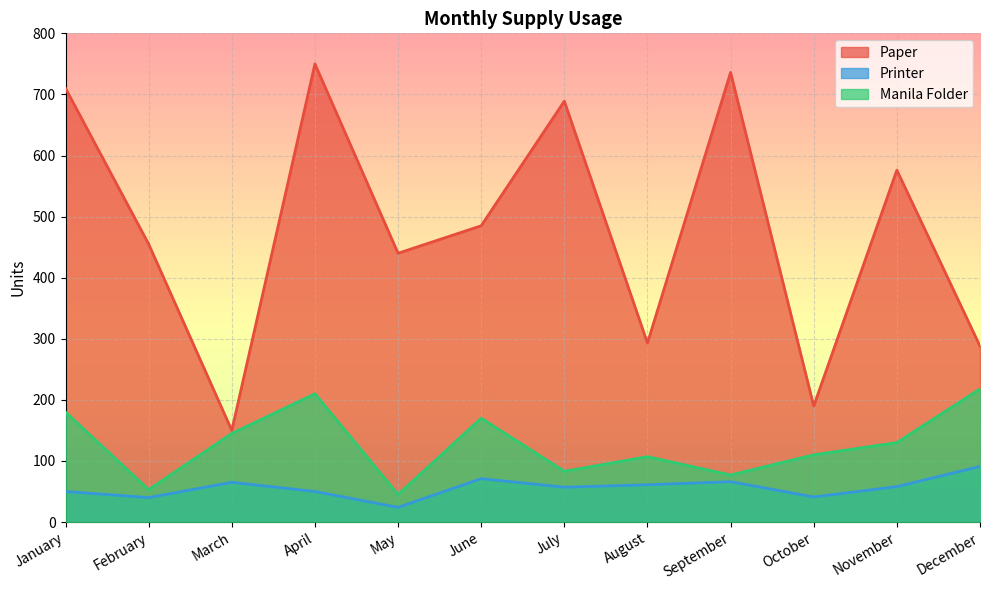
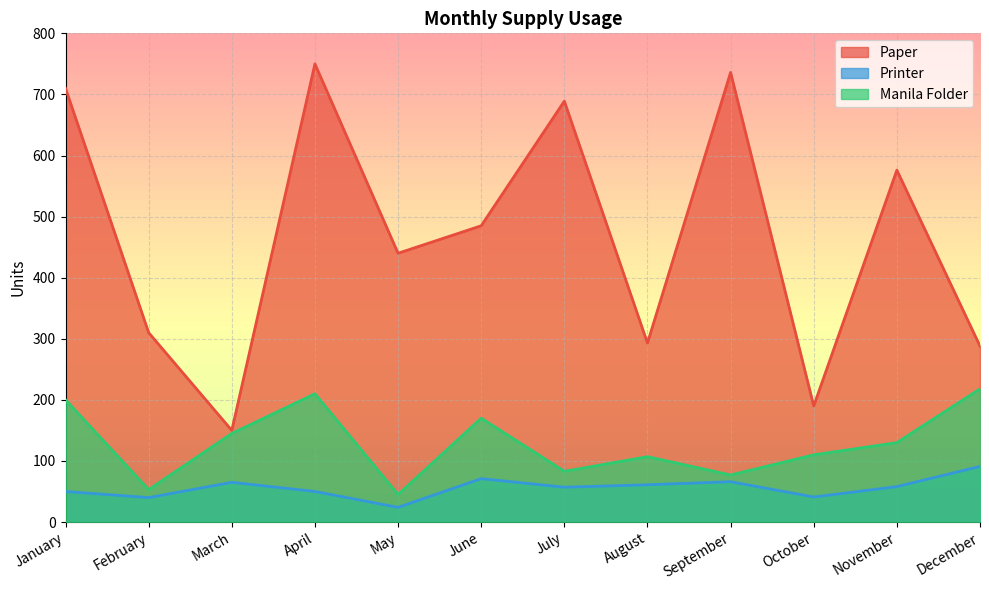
Manila Folder, January: 180 -> 200
Paper, February: 460 -> 310
